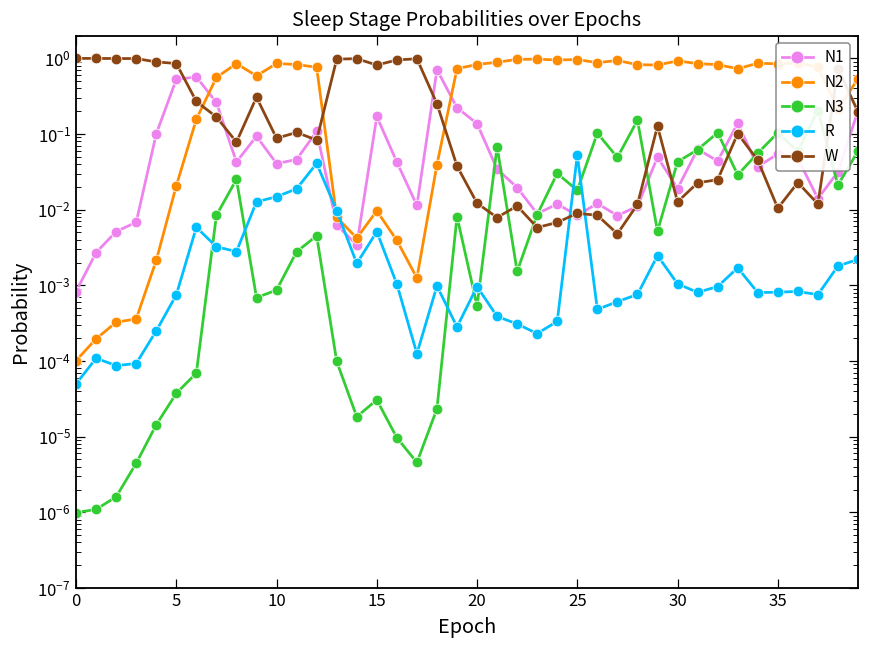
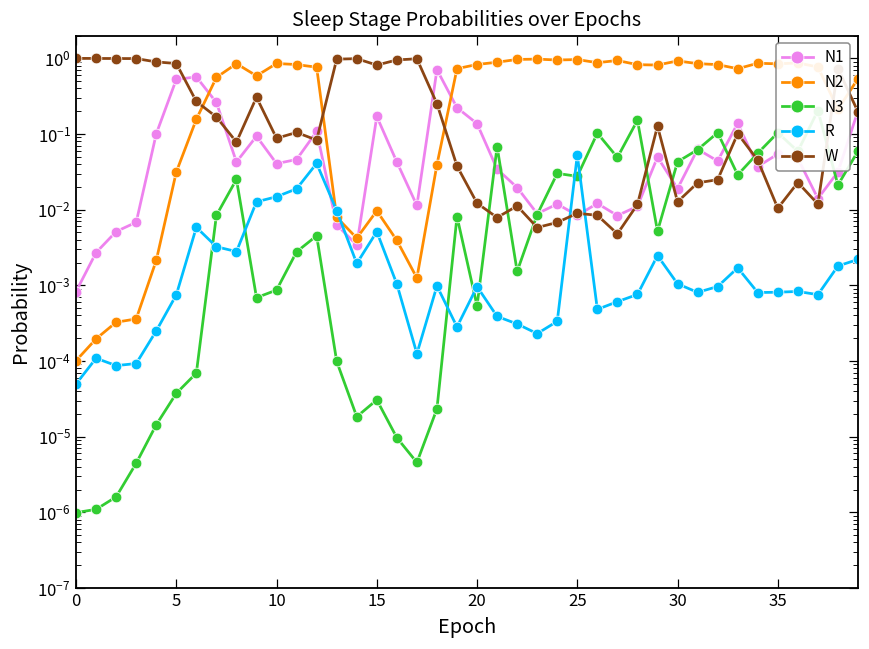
N2, 5: 0.021 -> 0.03
N3, 25: 0.018 -> 0.028
